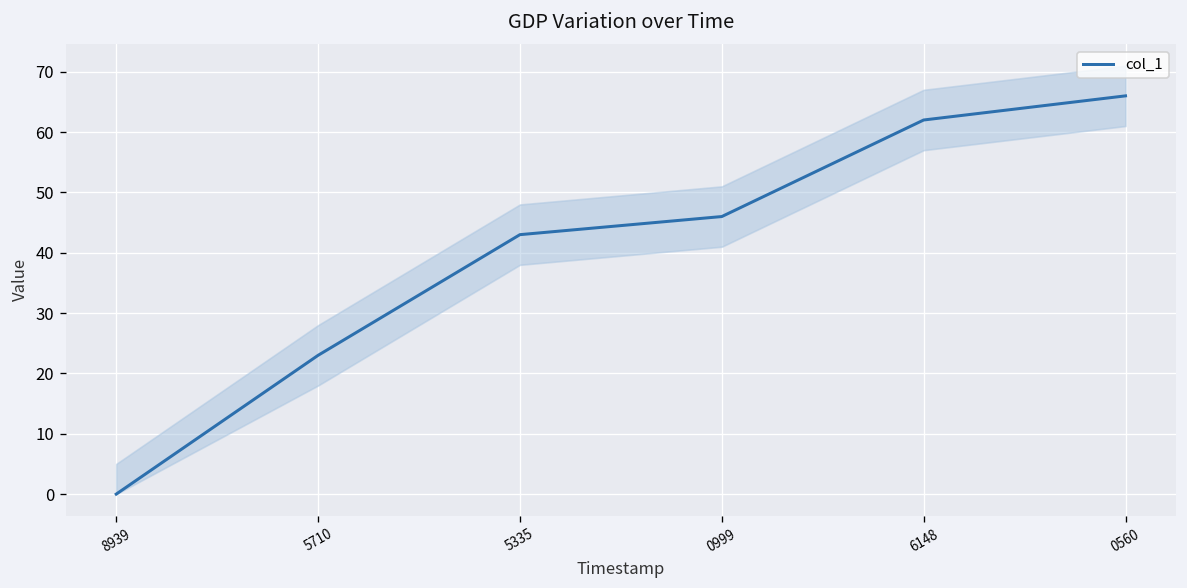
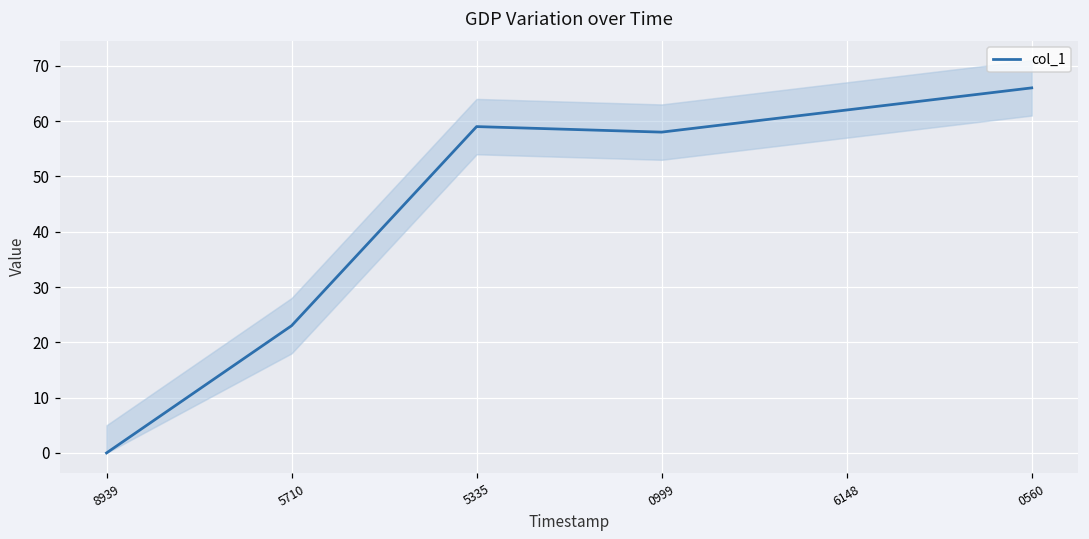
col_1, 5335: 43 -> 59
col_1, 0999: 46 -> 58
